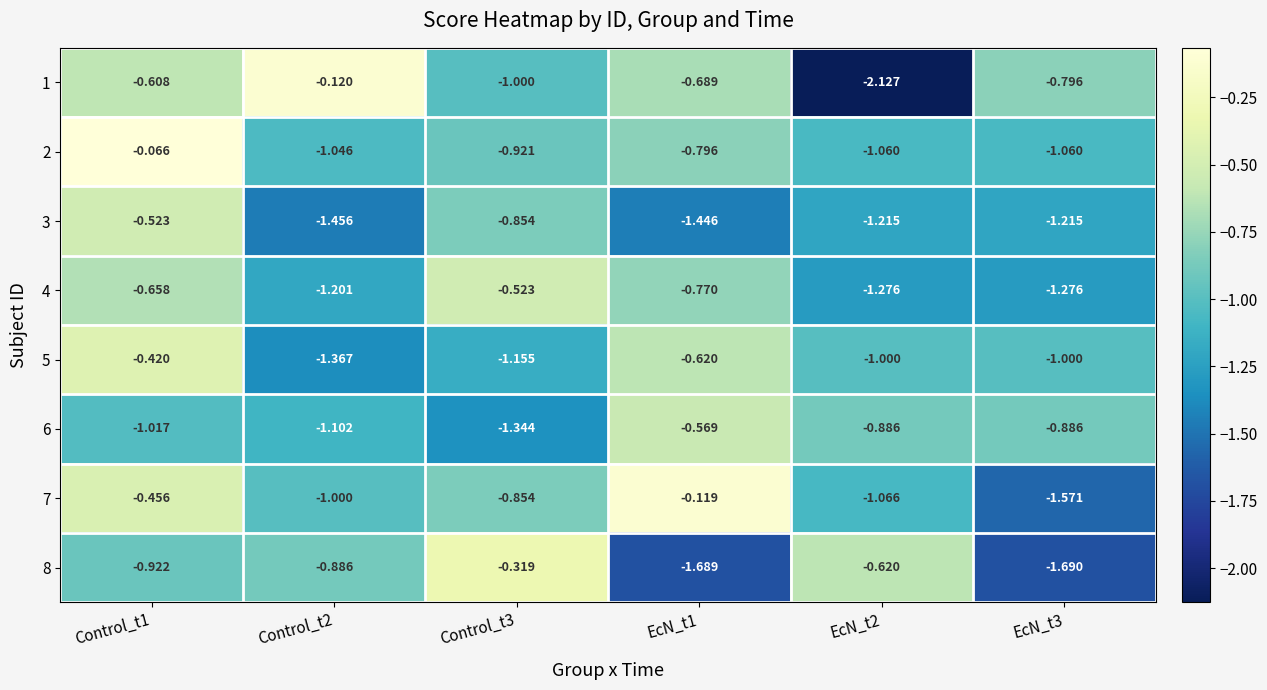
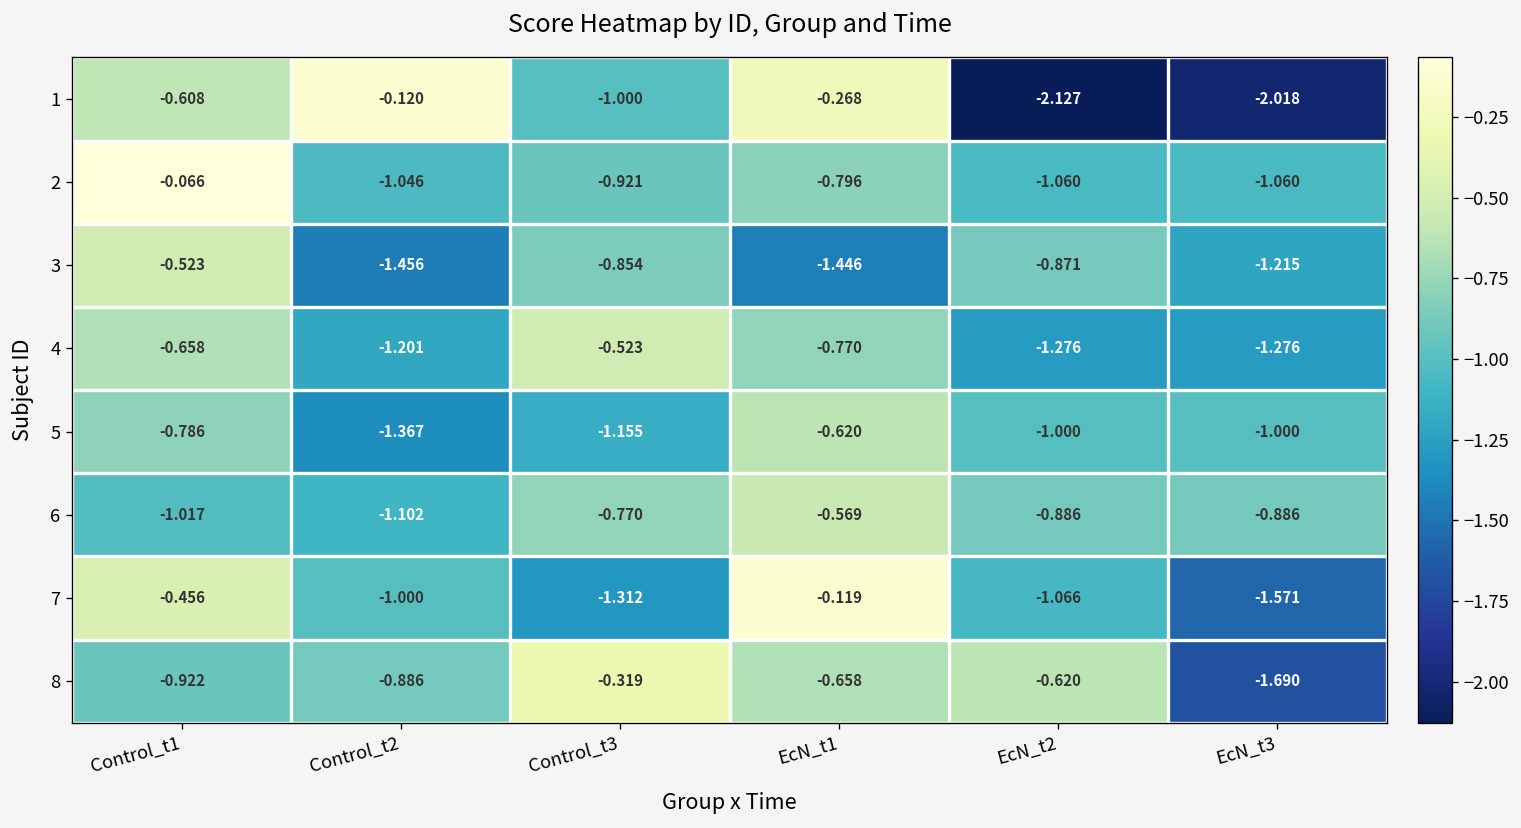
1, EcN_t1: -0.689 -> -0.268
1, EcN_t3: -0.796 -> -2.018
3, EcN_t2: -1.215 -> -0.871
5, Control_t1: -0.420 -> -0.786
6, Control_t3: -1.344 -> -0.770
7, Control_t3: -0.854 -> -1.312
8, EcN_t1: -1.689 -> -0.658
